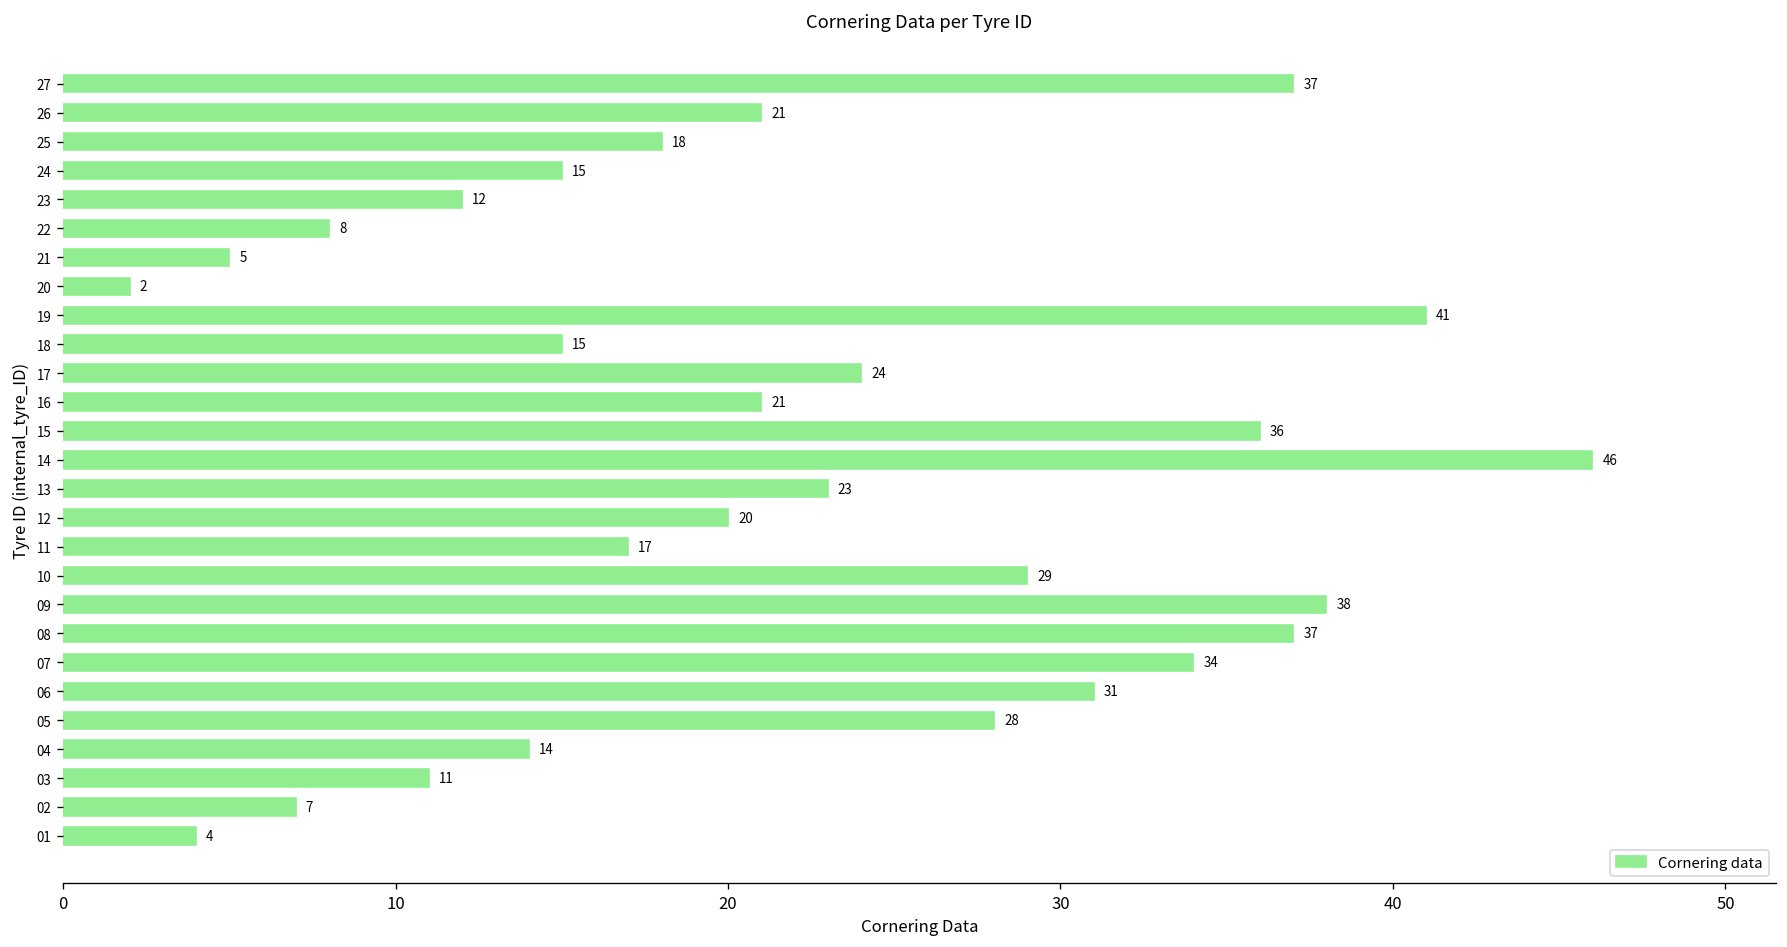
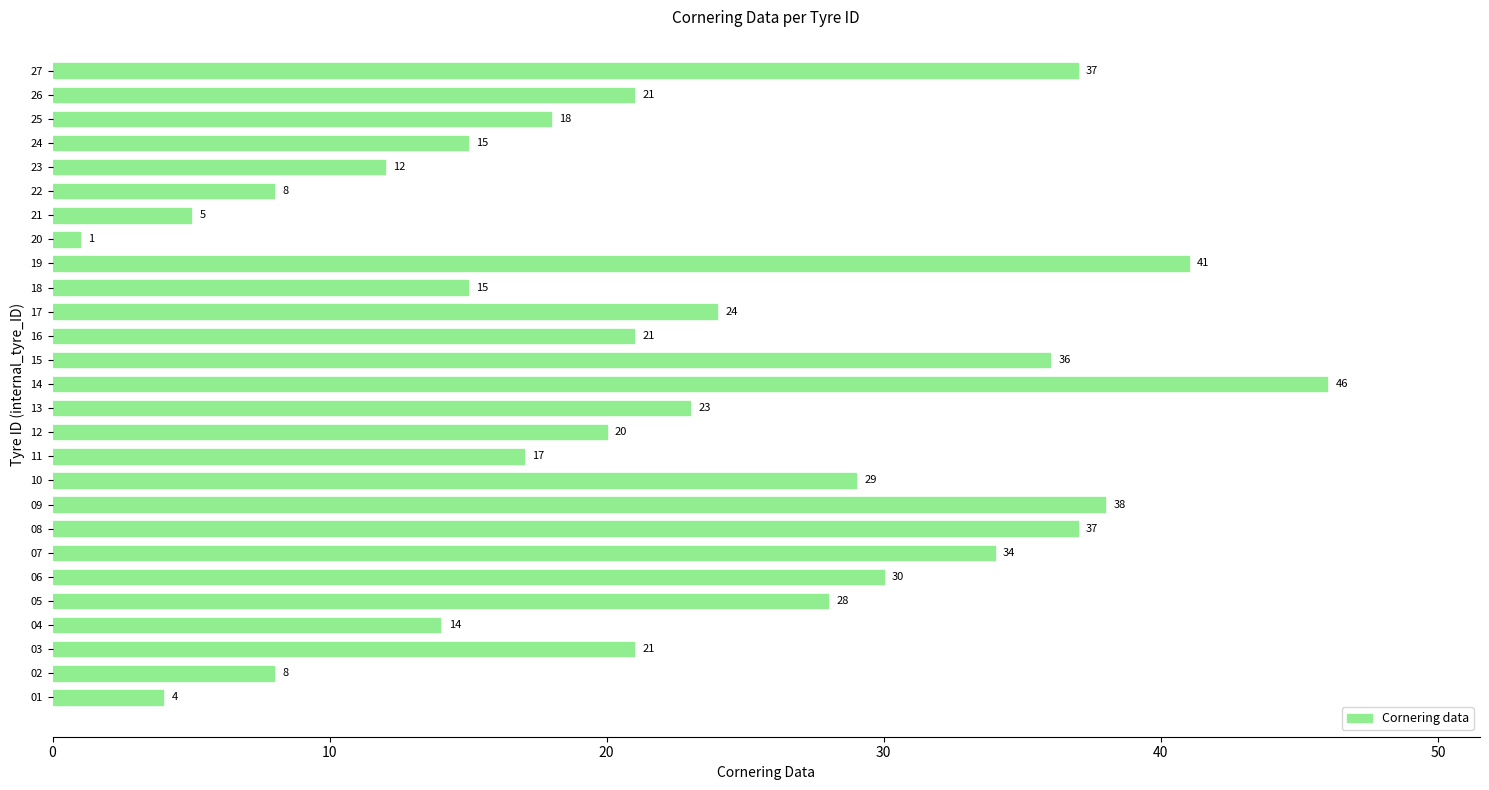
20: 2 -> 1
06: 31 -> 30
03: 11 -> 21
02: 7 -> 8
